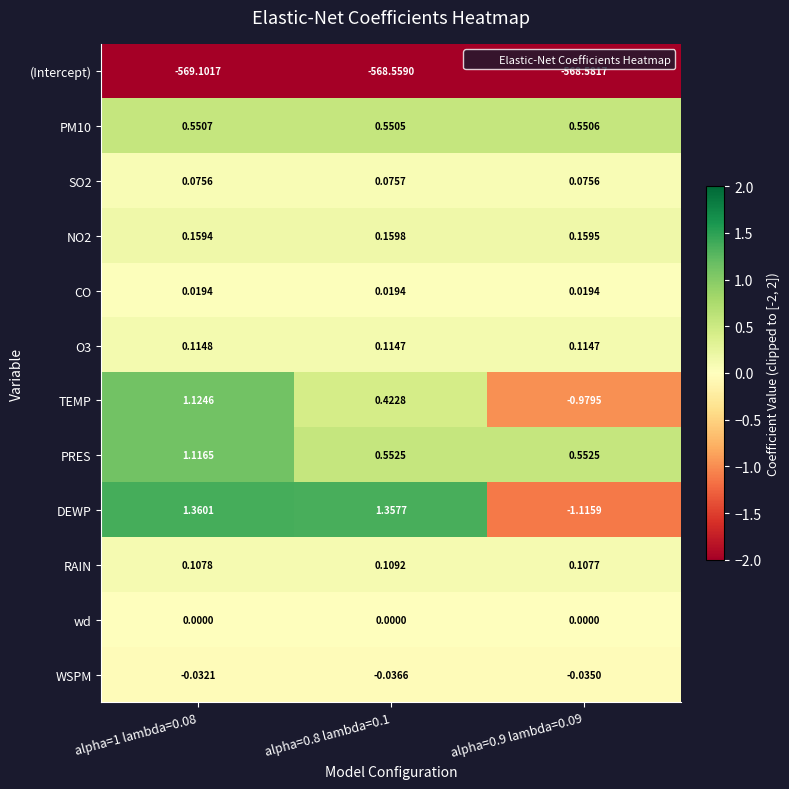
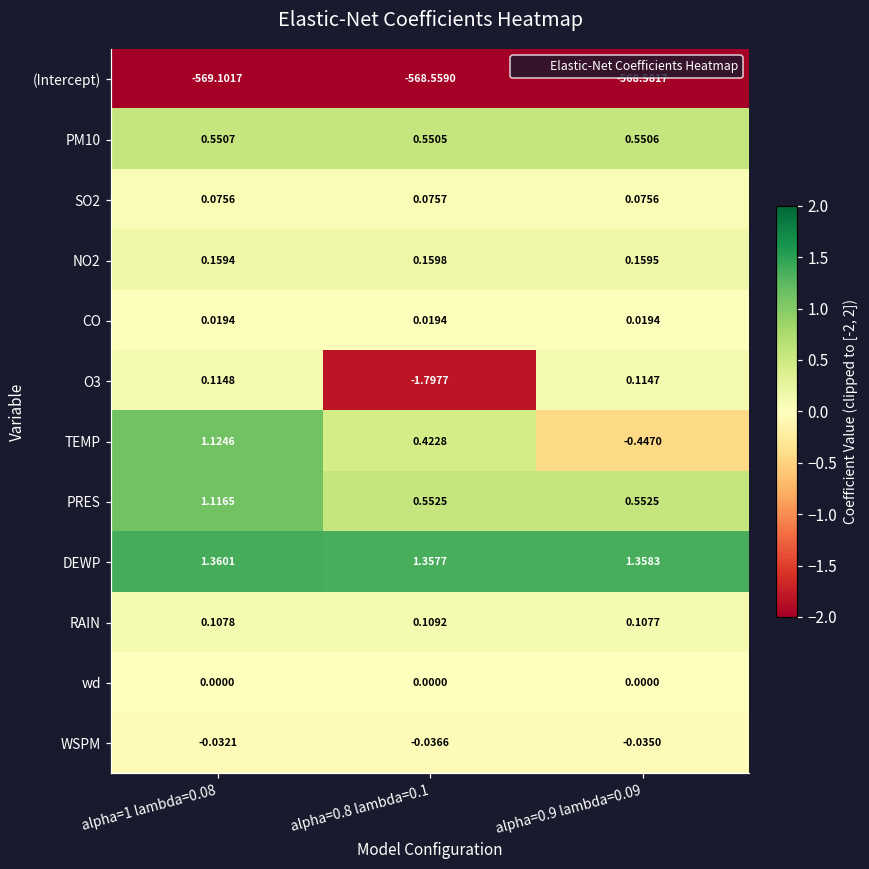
O3, alpha=0.8 lambda=0.1: 0.1147 -> -1.7977
TEMP, alpha=0.9 lambda=0.09: -0.9795 -> -0.4470
DEWP, alpha=0.9 lambda=0.09: -1.1159 -> 1.3583
